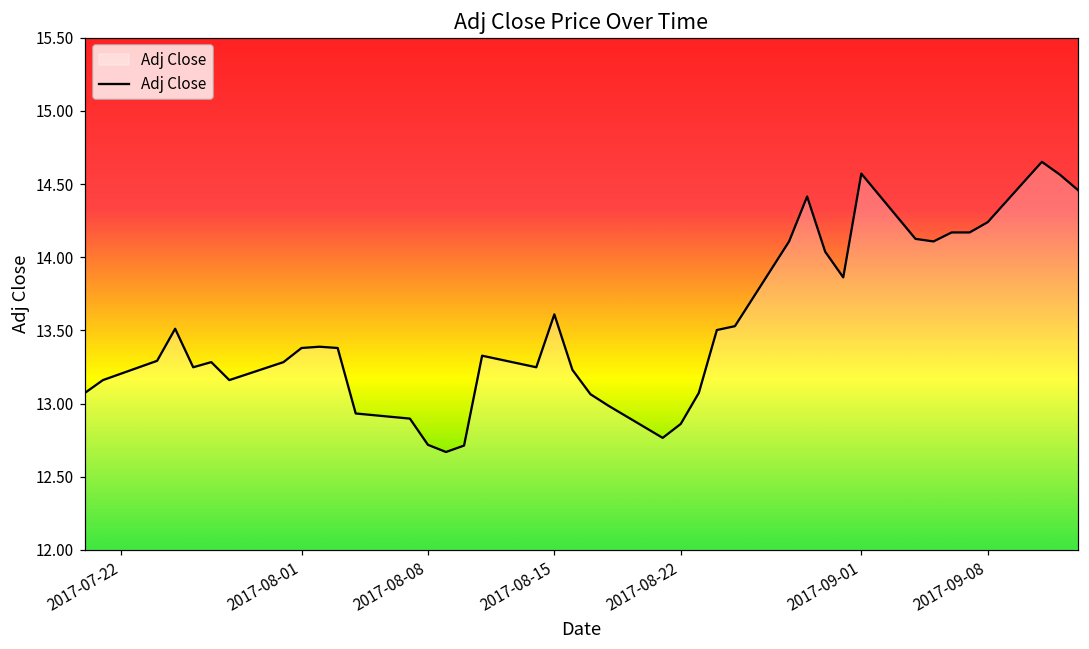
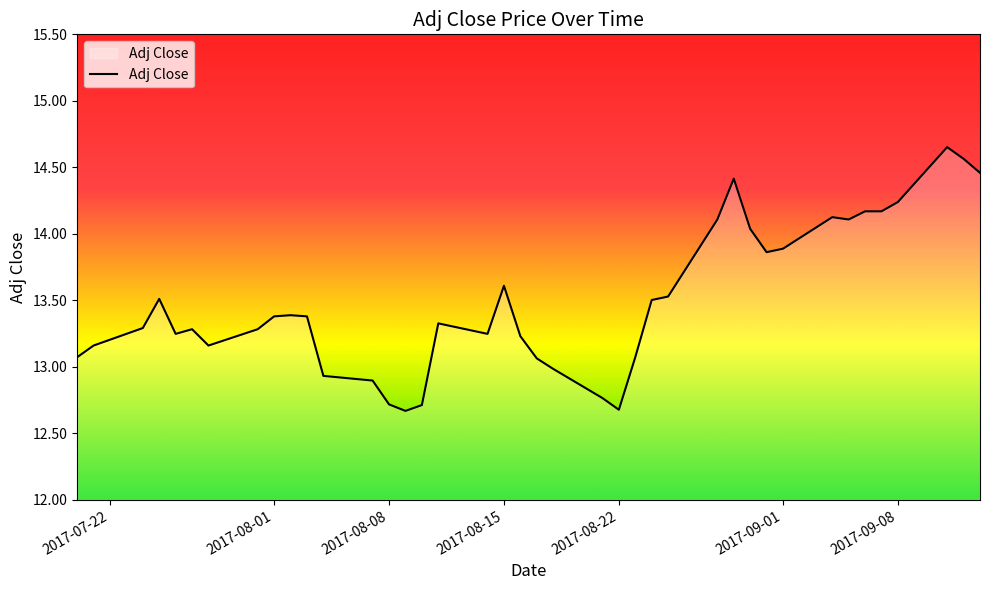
2017-08-22: 12.86 -> 12.68
2017-09-01: 14.57 -> 13.89
